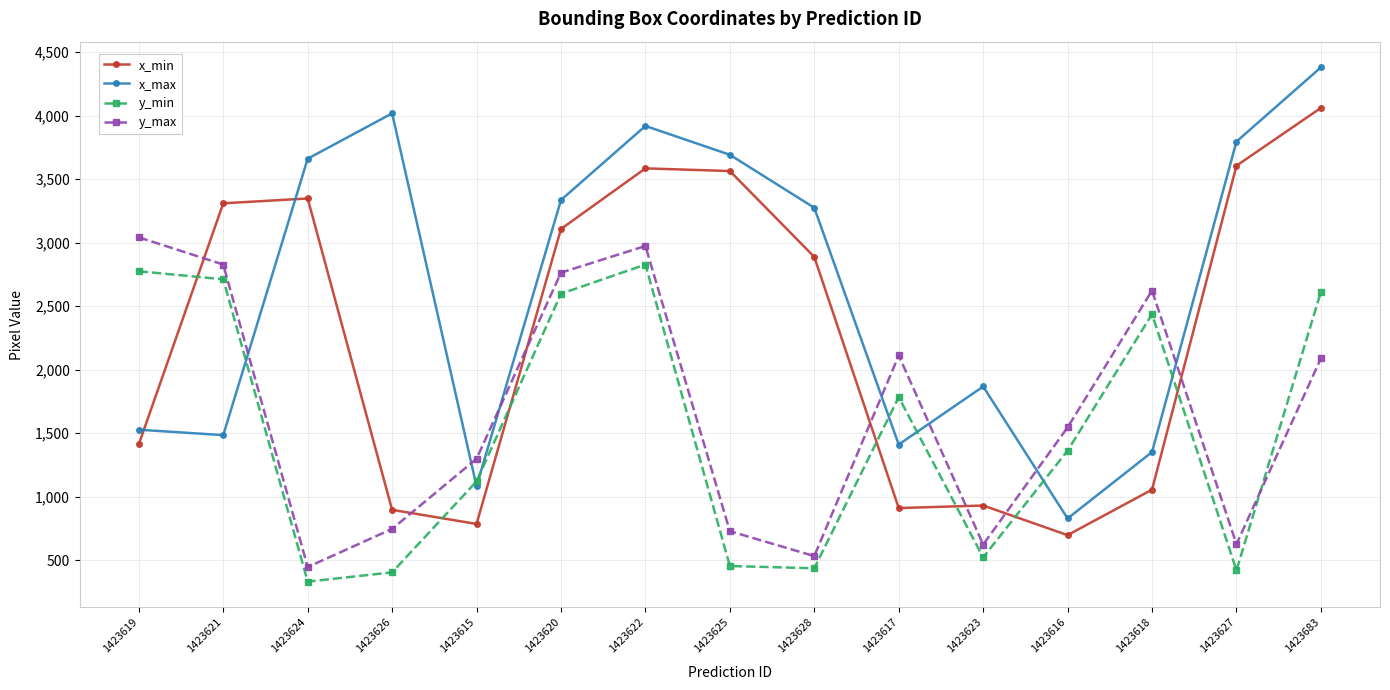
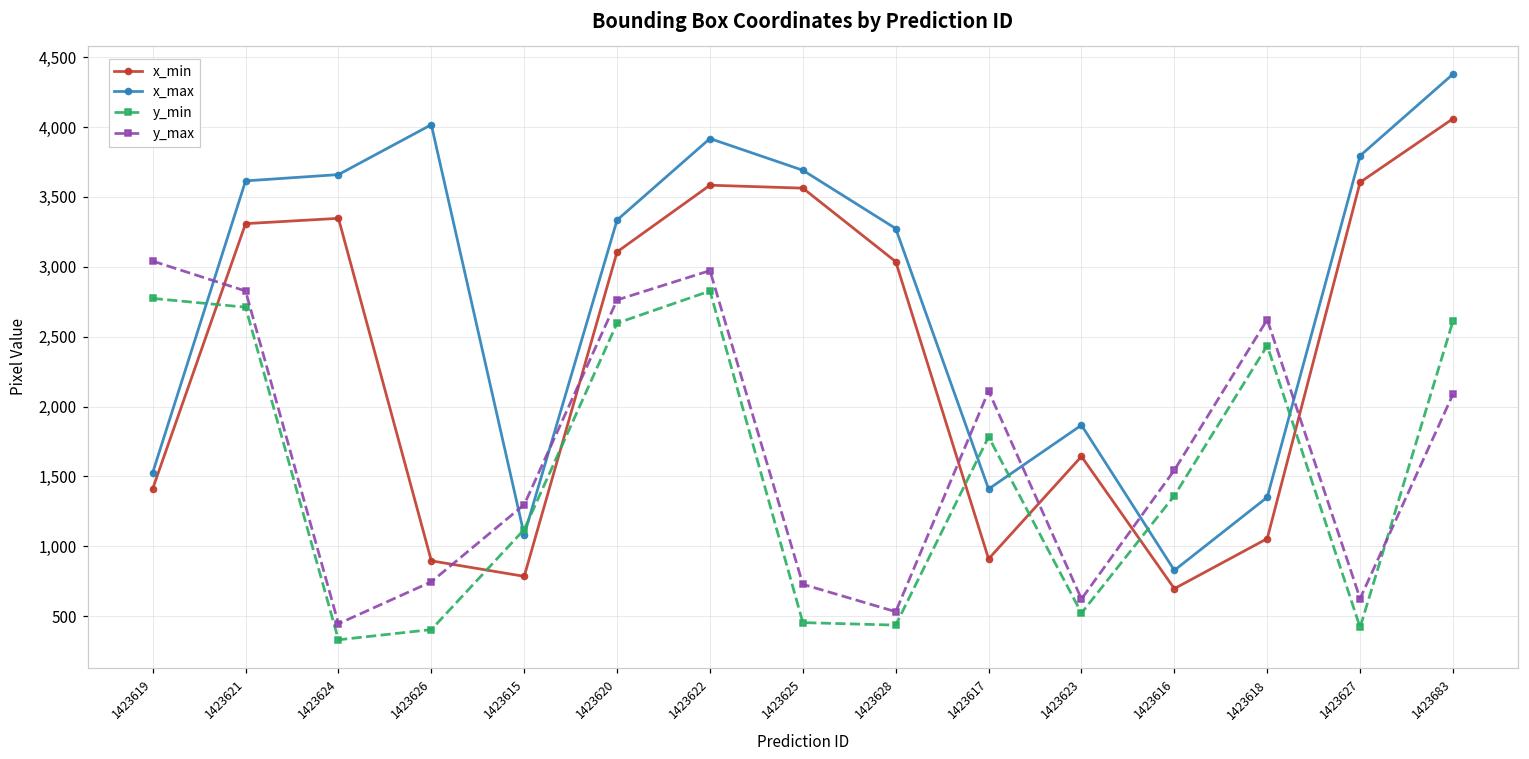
x_max, 1423621: 1,480 -> 3,620
x_min, 1423628: 2,890 -> 3,040
x_min, 1423623: 930 -> 1,640
